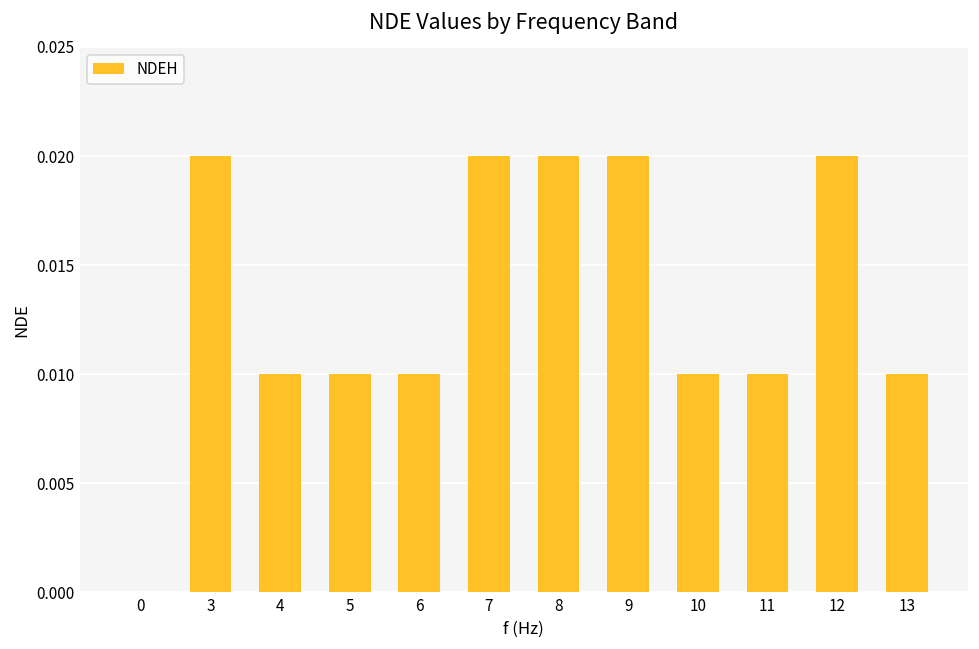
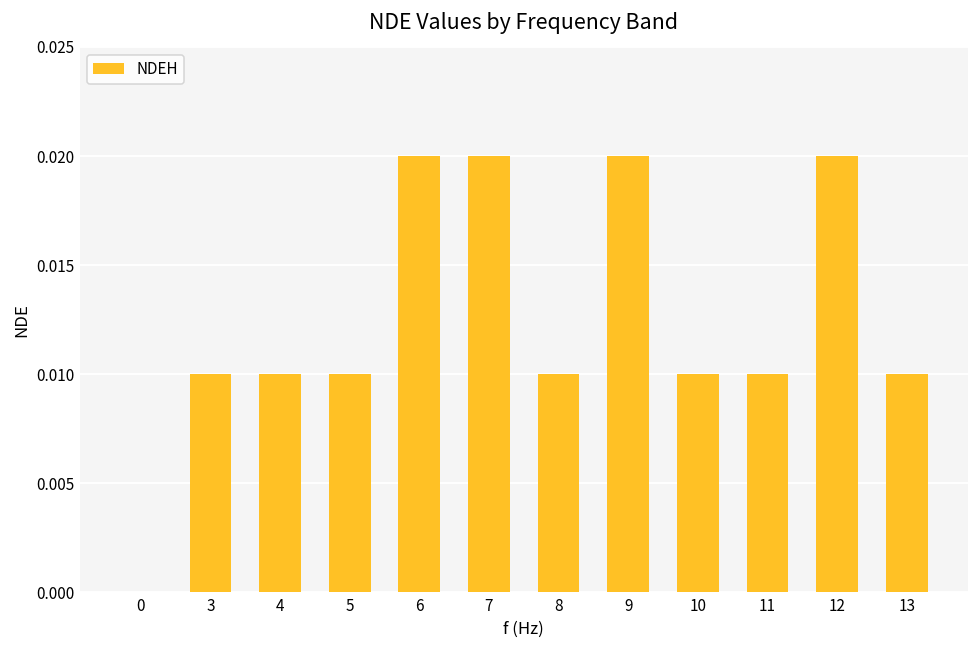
3: 0.02 -> 0.01
6: 0.01 -> 0.02
8: 0.02 -> 0.01
